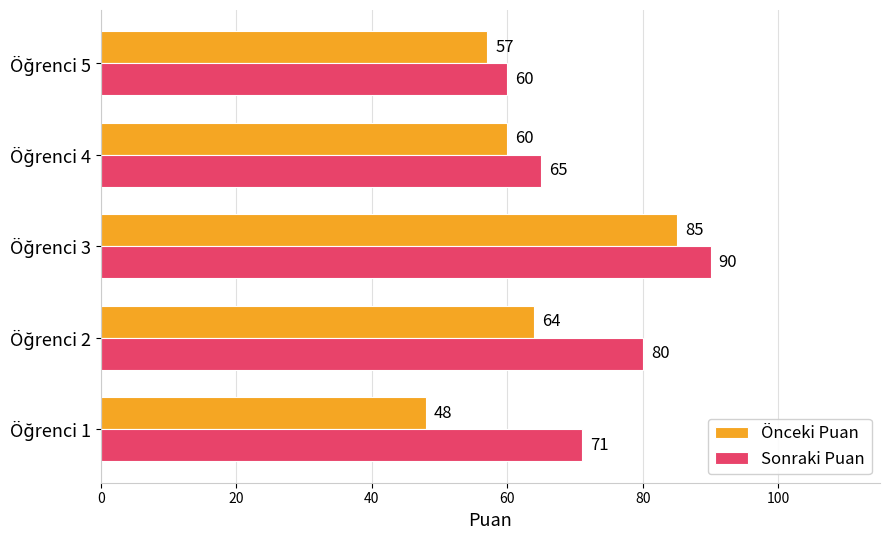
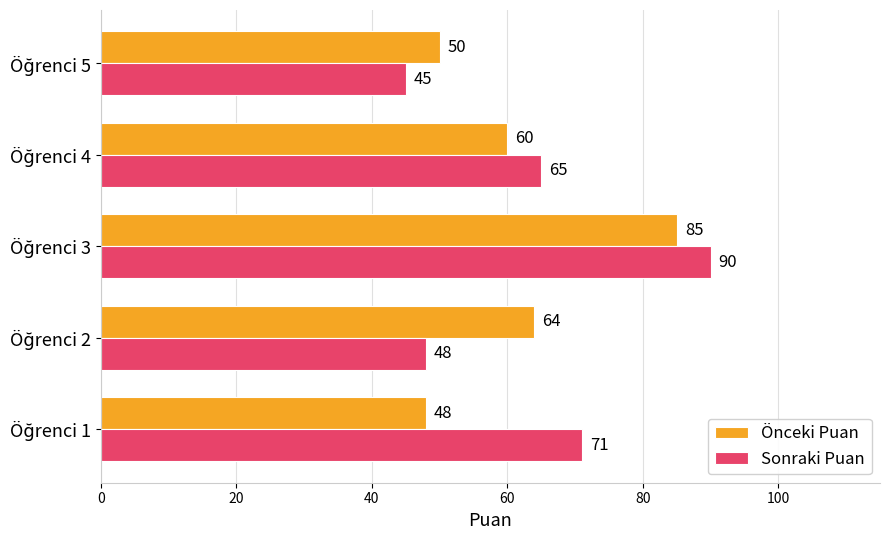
Önceki Puan, Öğrenci 5: 57 -> 50
Sonraki Puan, Öğrenci 5: 60 -> 45
Sonraki Puan, Öğrenci 2: 80 -> 48
